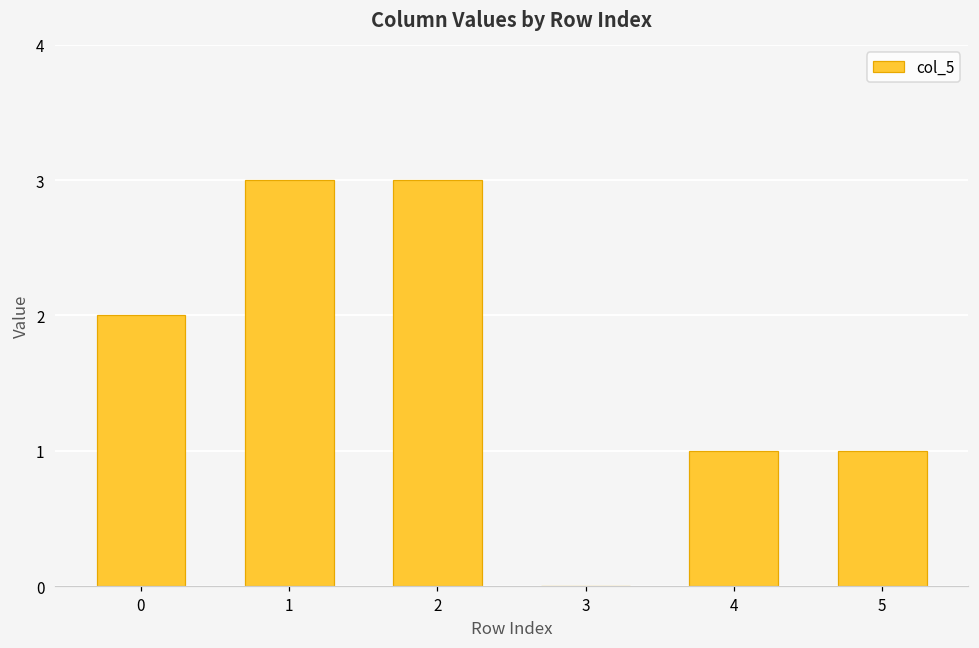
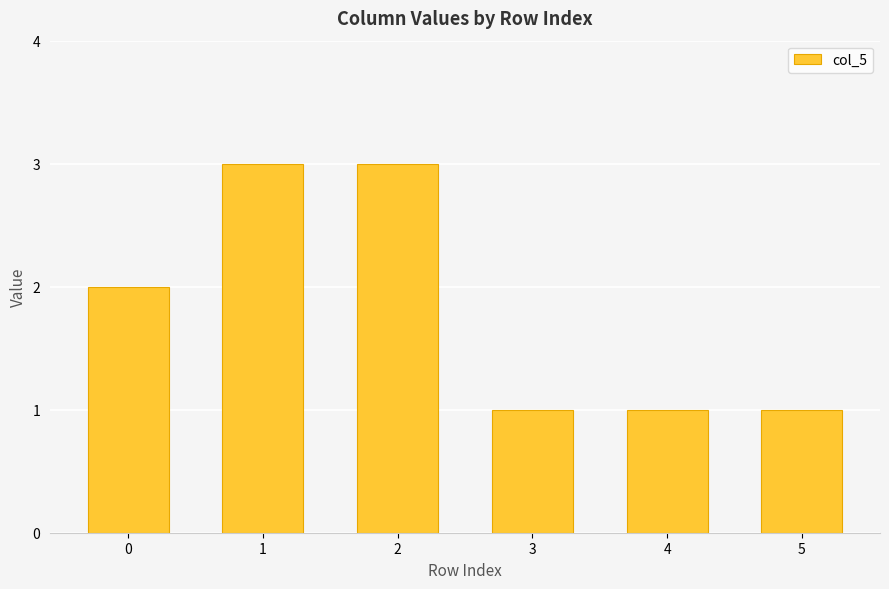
3: 0 -> 1
